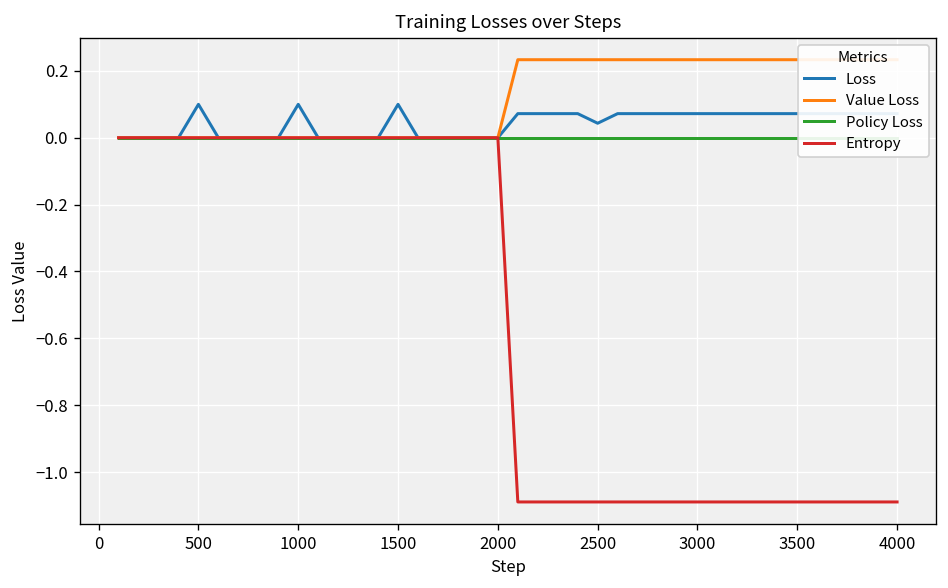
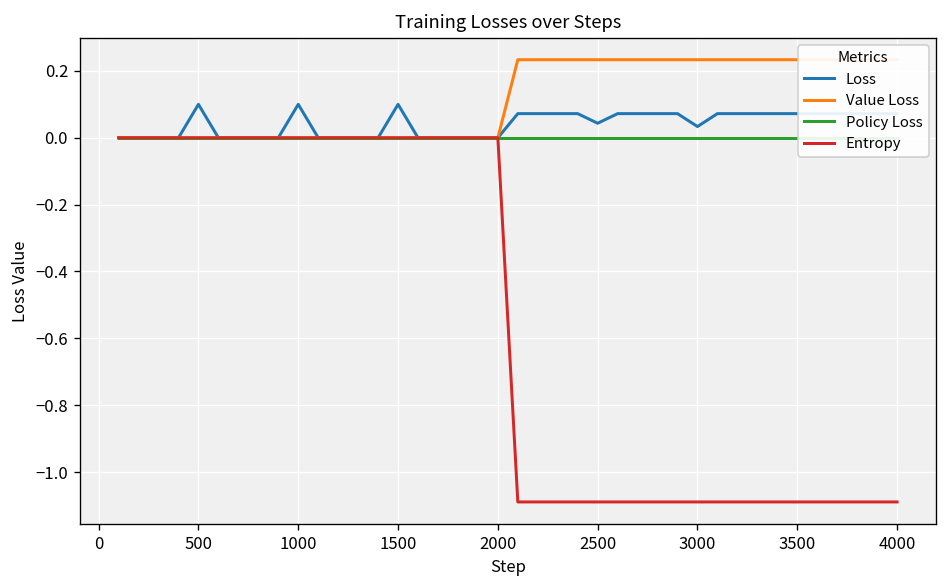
Loss, 3000: 0.07 -> 0.03
